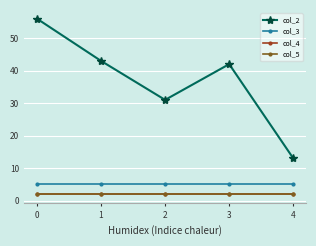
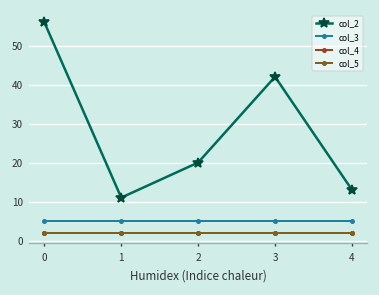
col_2, 1: 43 -> 11
col_2, 2: 31 -> 20
